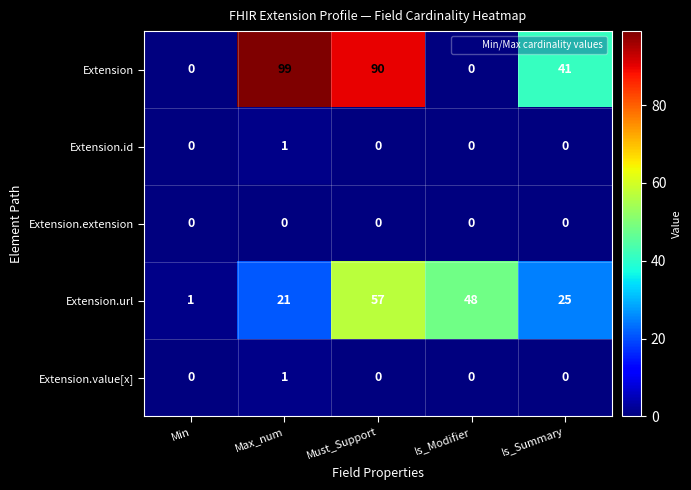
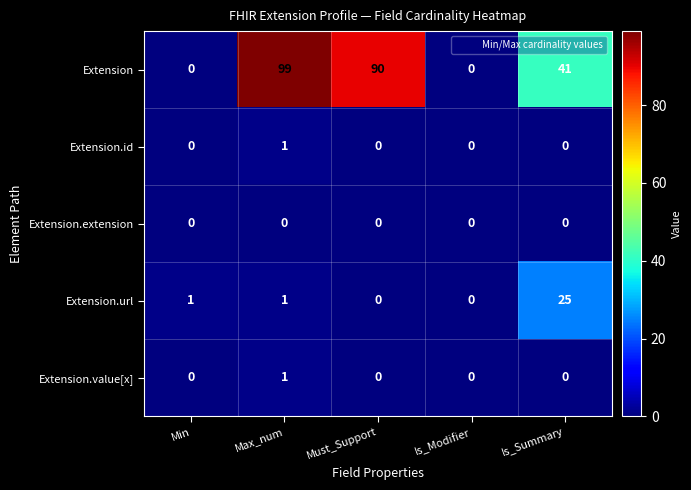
Extension.url, Max_num: 21 -> 1
Extension.url, Must_Support: 57 -> 0
Extension.url, Is_Modifier: 48 -> 0
